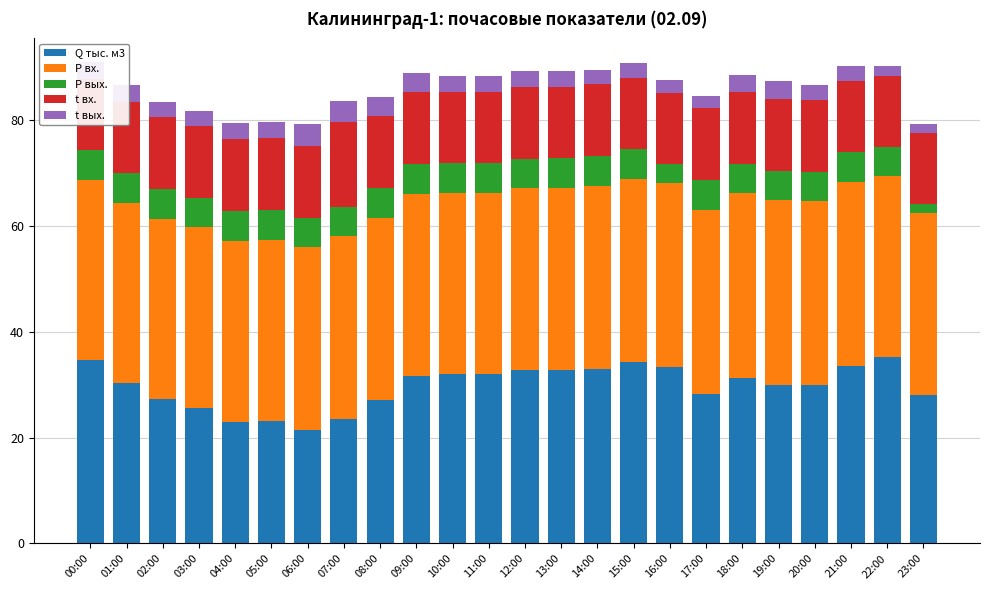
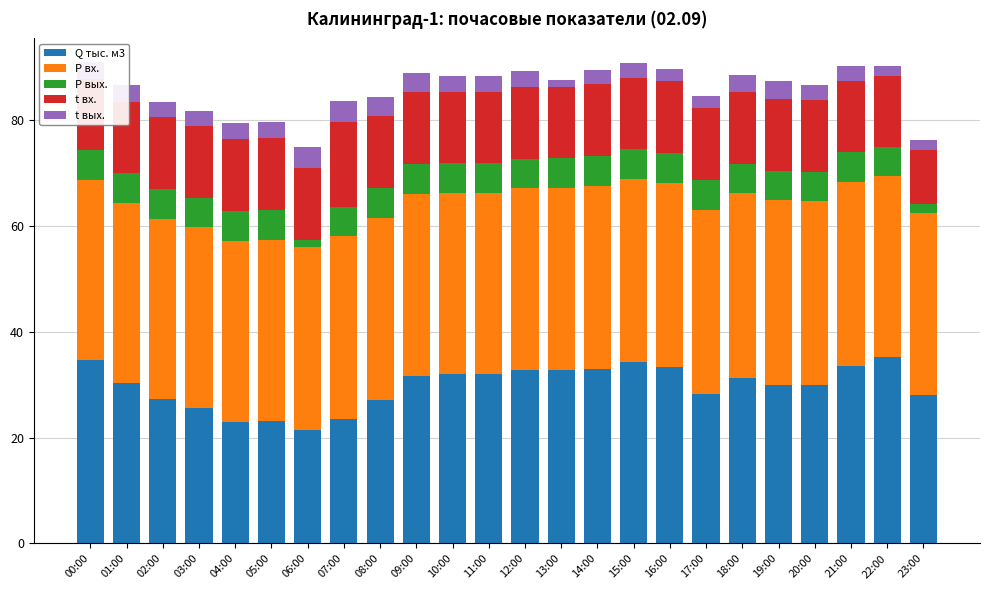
P вых., 06:00: 6 -> 1
t вых., 13:00: 3 -> 1
P вых., 16:00: 4 -> 6
t вх., 23:00: 13 -> 10
